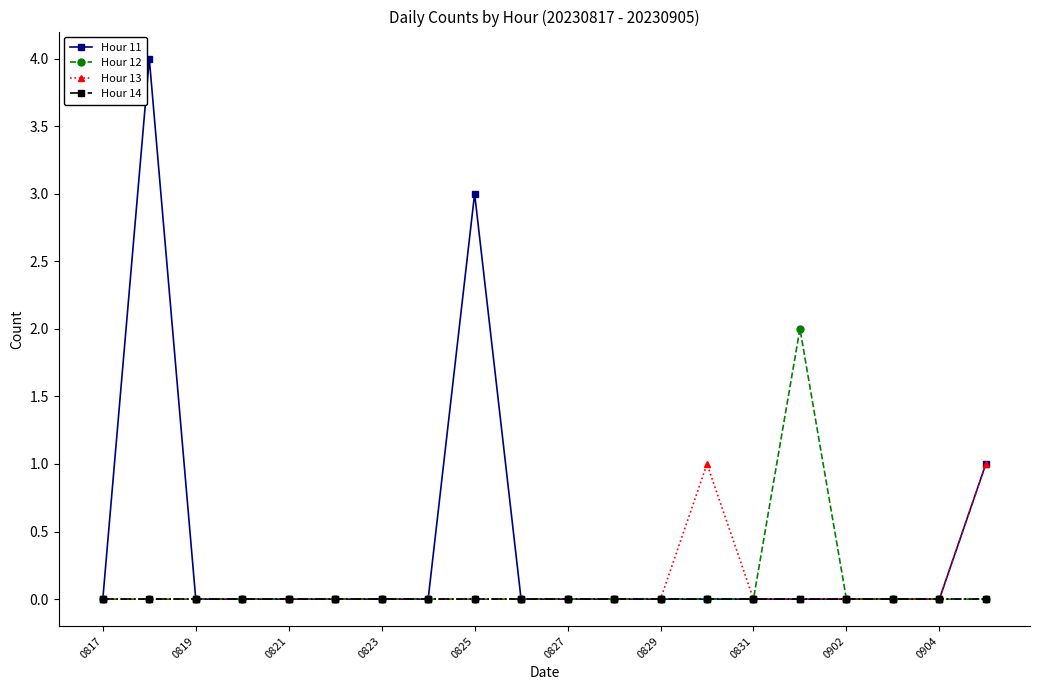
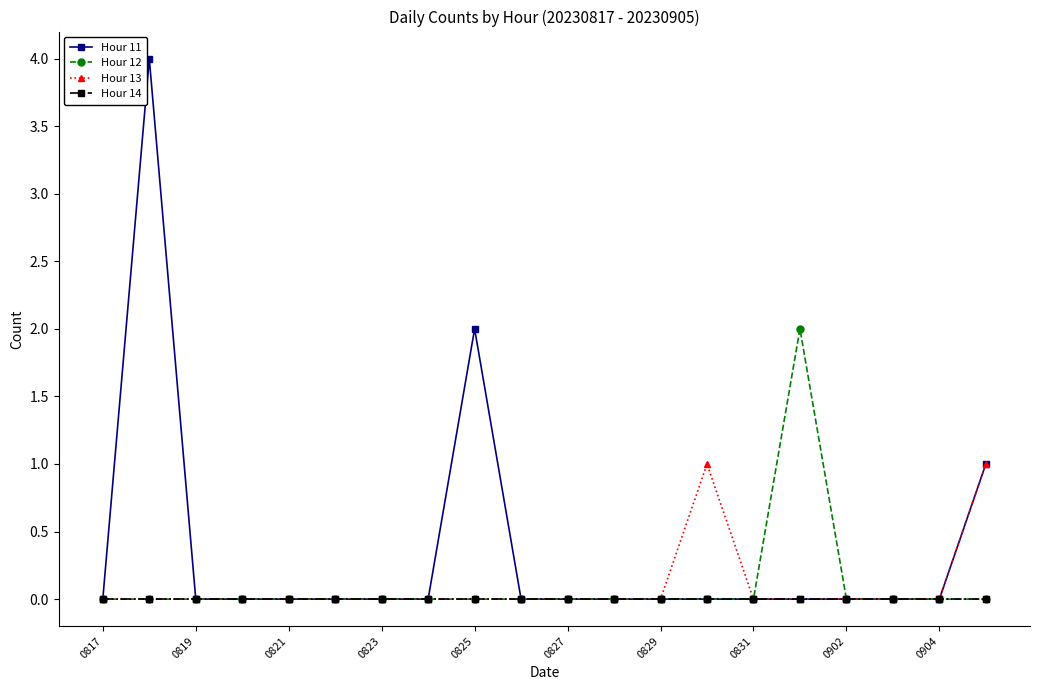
Hour 11, 0825: 3 -> 2
